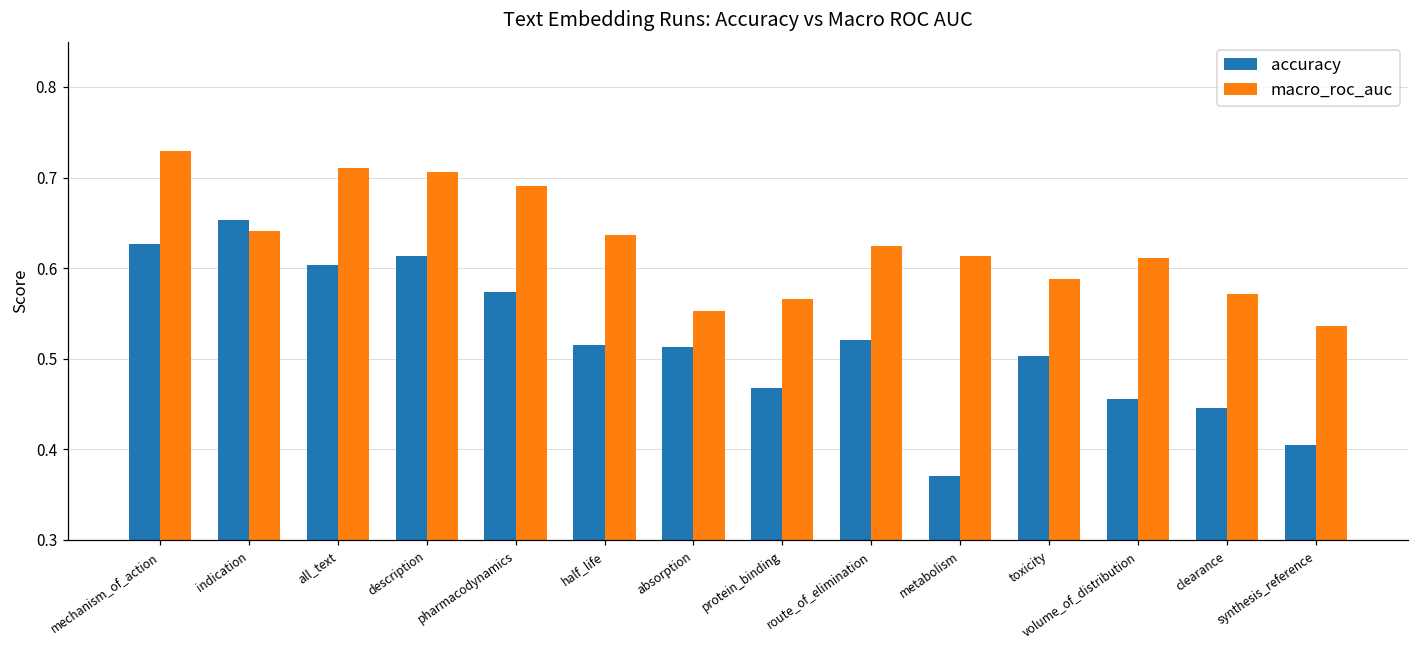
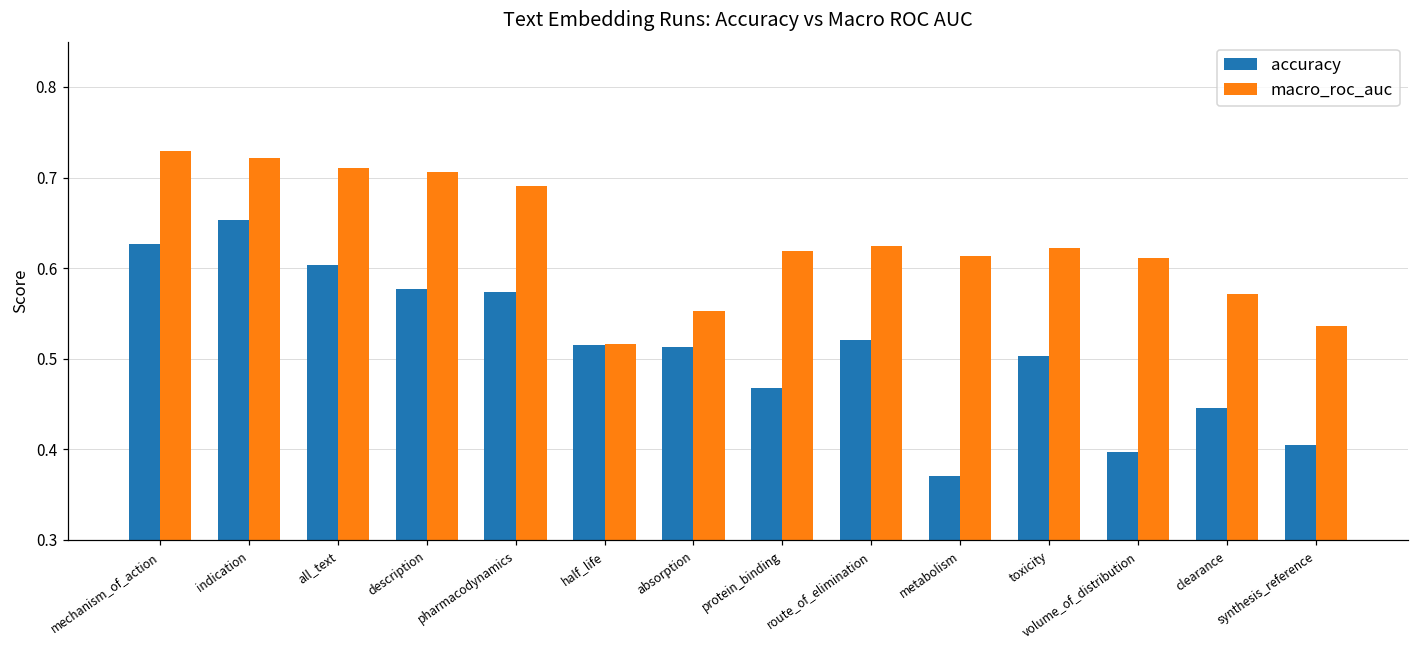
macro_roc_auc, indication: 0.64 -> 0.72
accuracy, description: 0.61 -> 0.58
macro_roc_auc, half_life: 0.64 -> 0.52
macro_roc_auc, protein_binding: 0.57 -> 0.62
macro_roc_auc, toxicity: 0.59 -> 0.62
accuracy, volume_of_distribution: 0.46 -> 0.40
